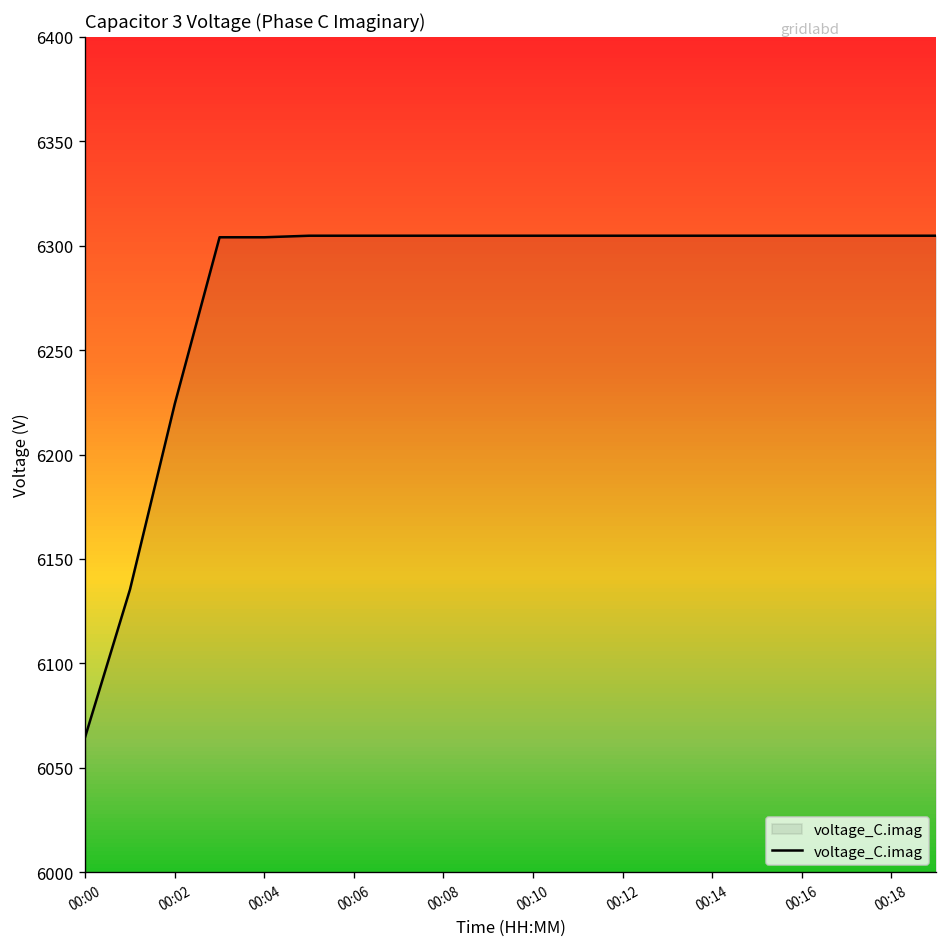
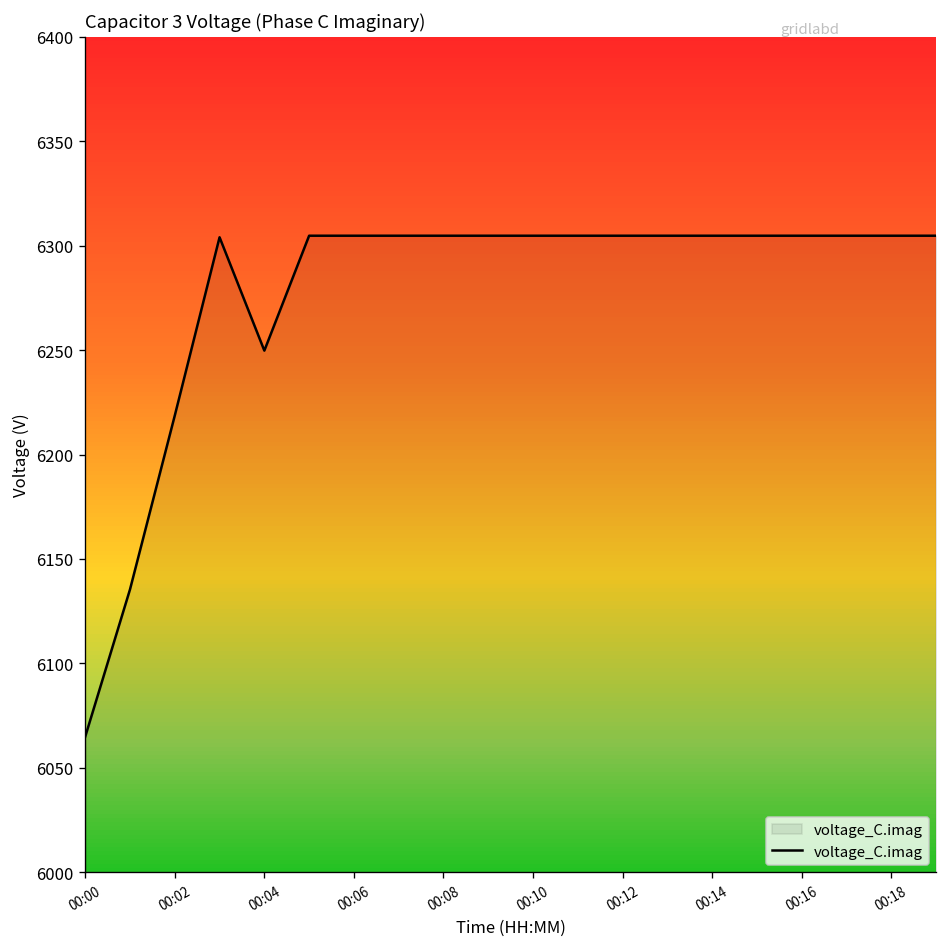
00:02: 6224 -> 6219
00:04: 6304 -> 6250
